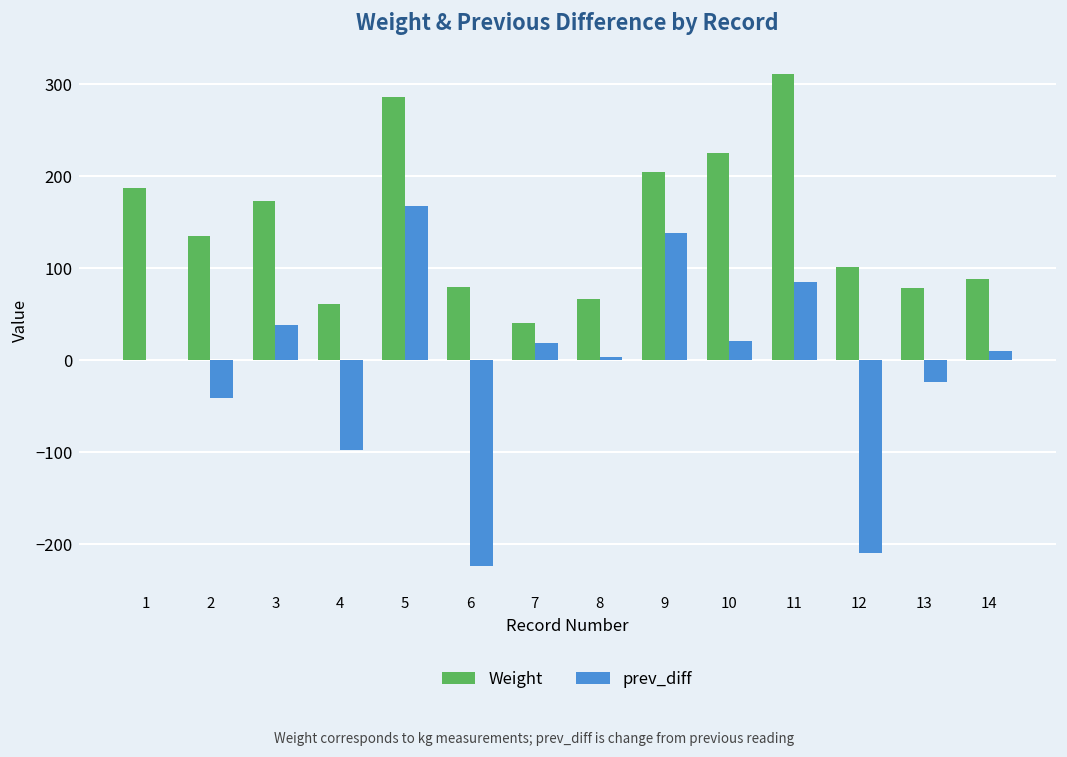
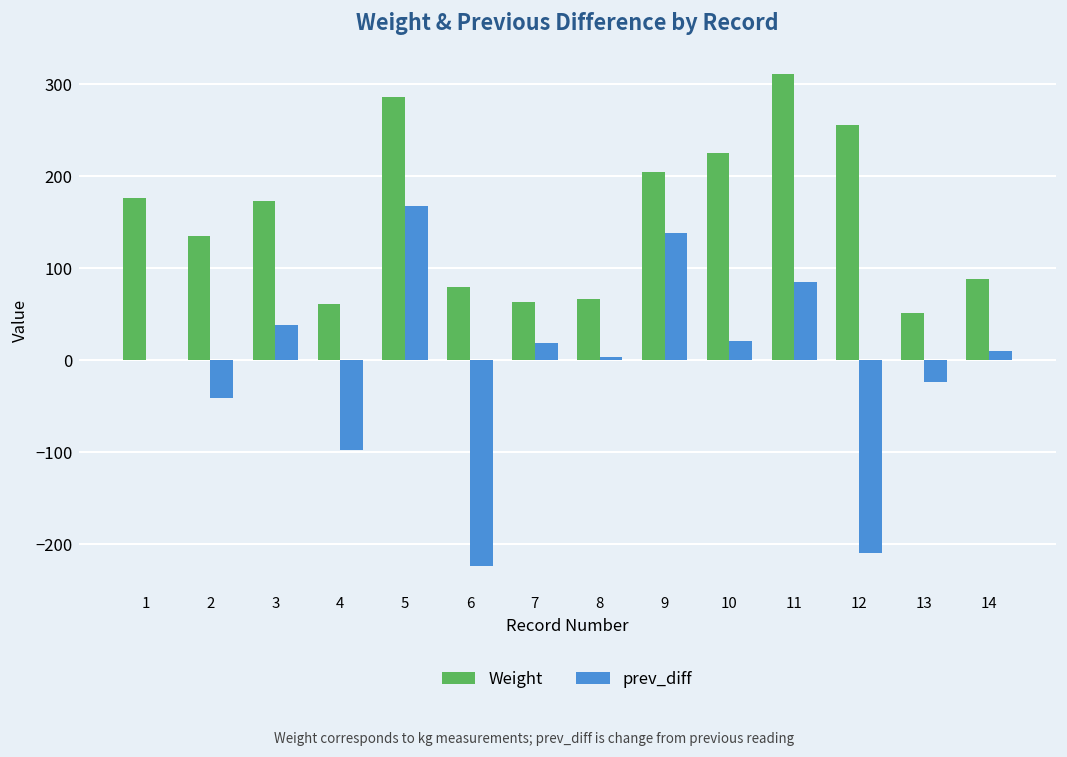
Weight, 1: 190 -> 180
Weight, 7: 40 -> 60
Weight, 12: 100 -> 260
Weight, 13: 80 -> 50
